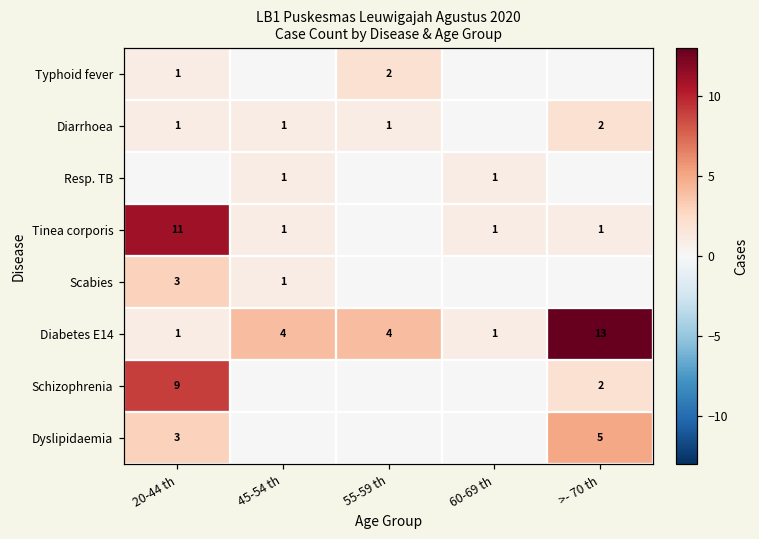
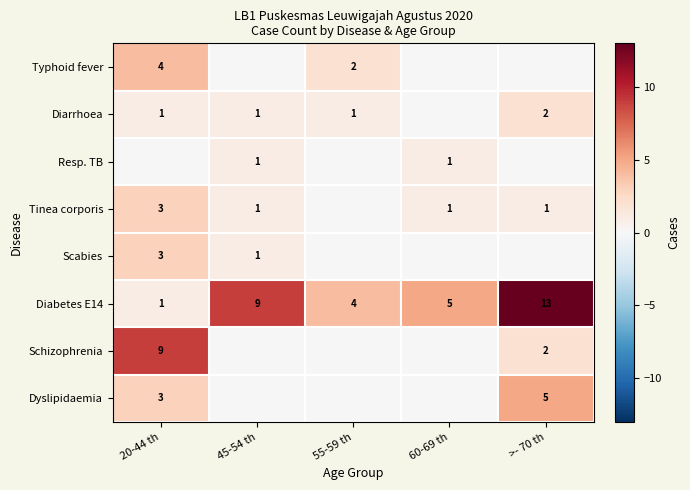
Typhoid fever, 20-44 th: 1 -> 4
Tinea corporis, 20-44 th: 11 -> 3
Diabetes E14, 45-54 th: 4 -> 9
Diabetes E14, 60-69 th: 1 -> 5
